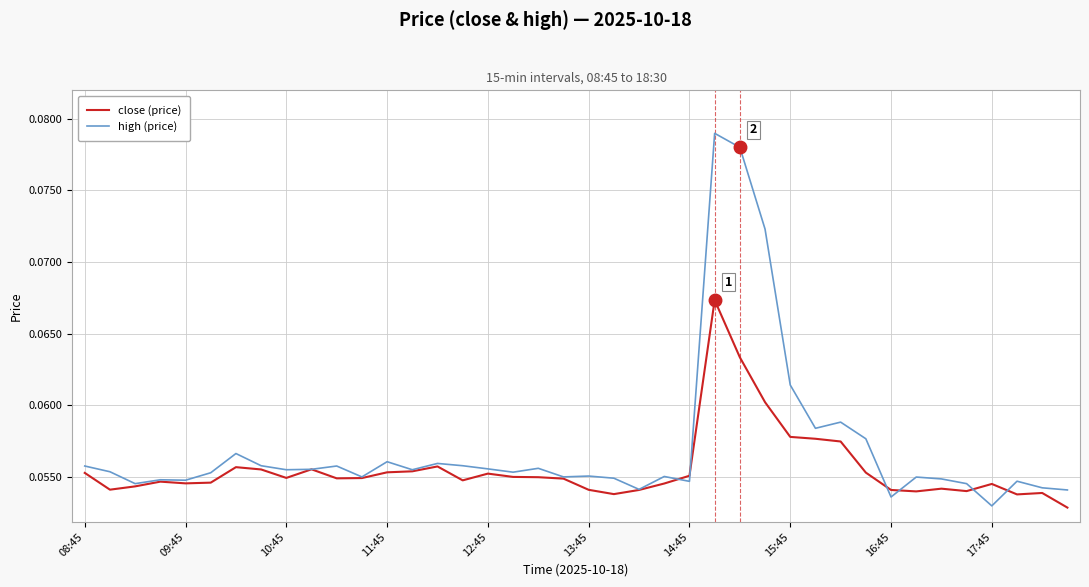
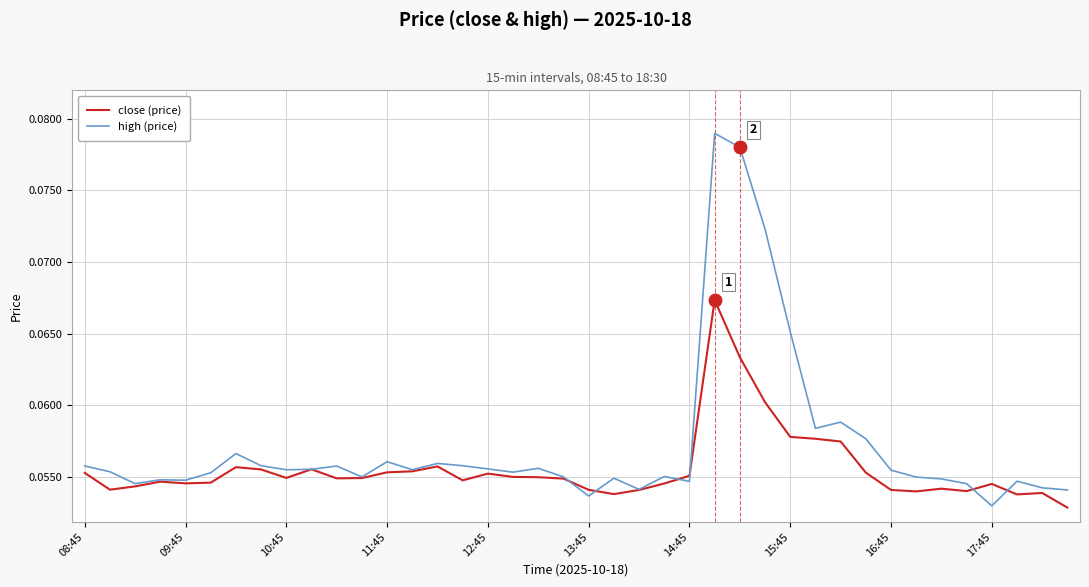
high (price), 13:45: 0.0551 -> 0.0537
high (price), 15:45: 0.0614 -> 0.0651
high (price), 16:45: 0.0536 -> 0.0555
